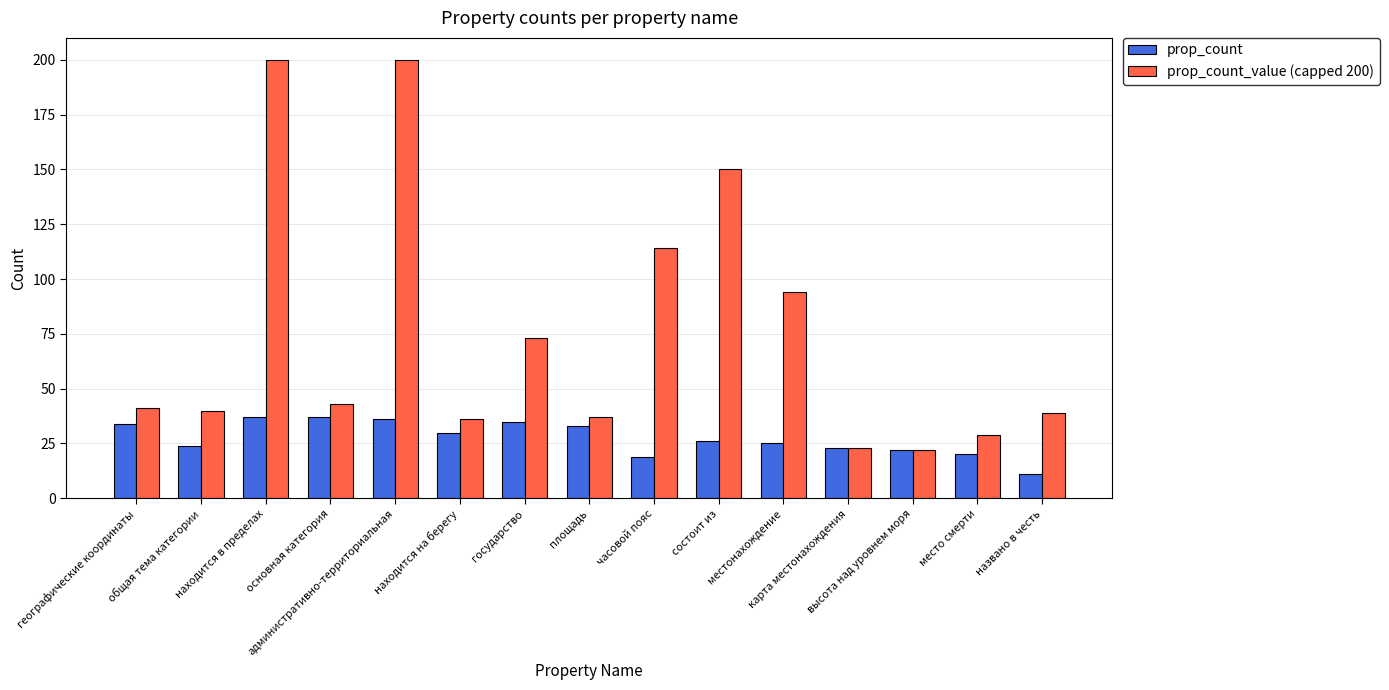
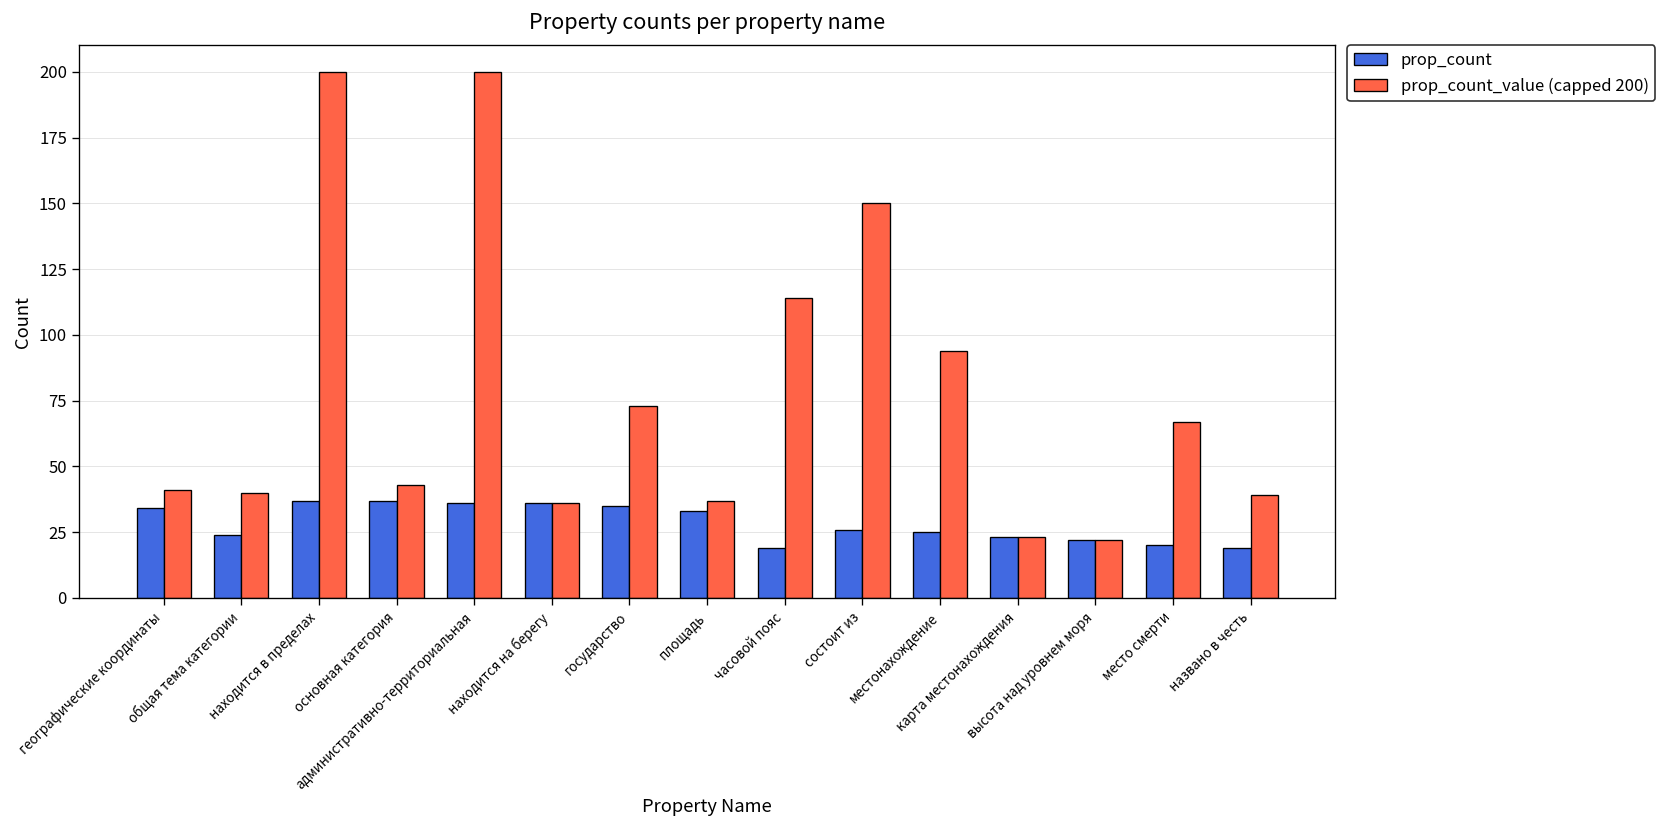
prop_count, находится на берегу: 30 -> 36
prop_count_value (capped 200), место смерти: 29 -> 67
prop_count, названо в честь: 11 -> 19
